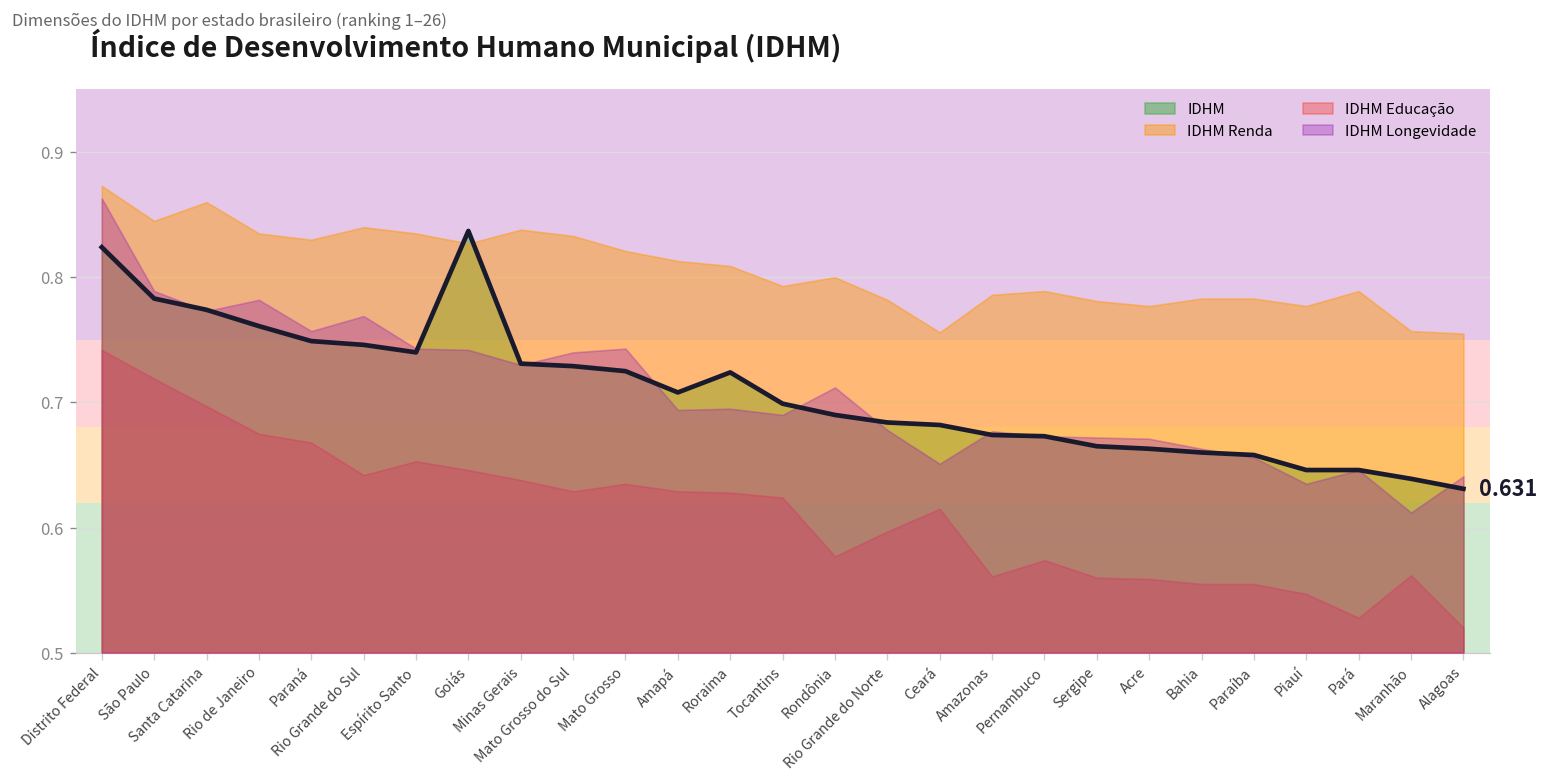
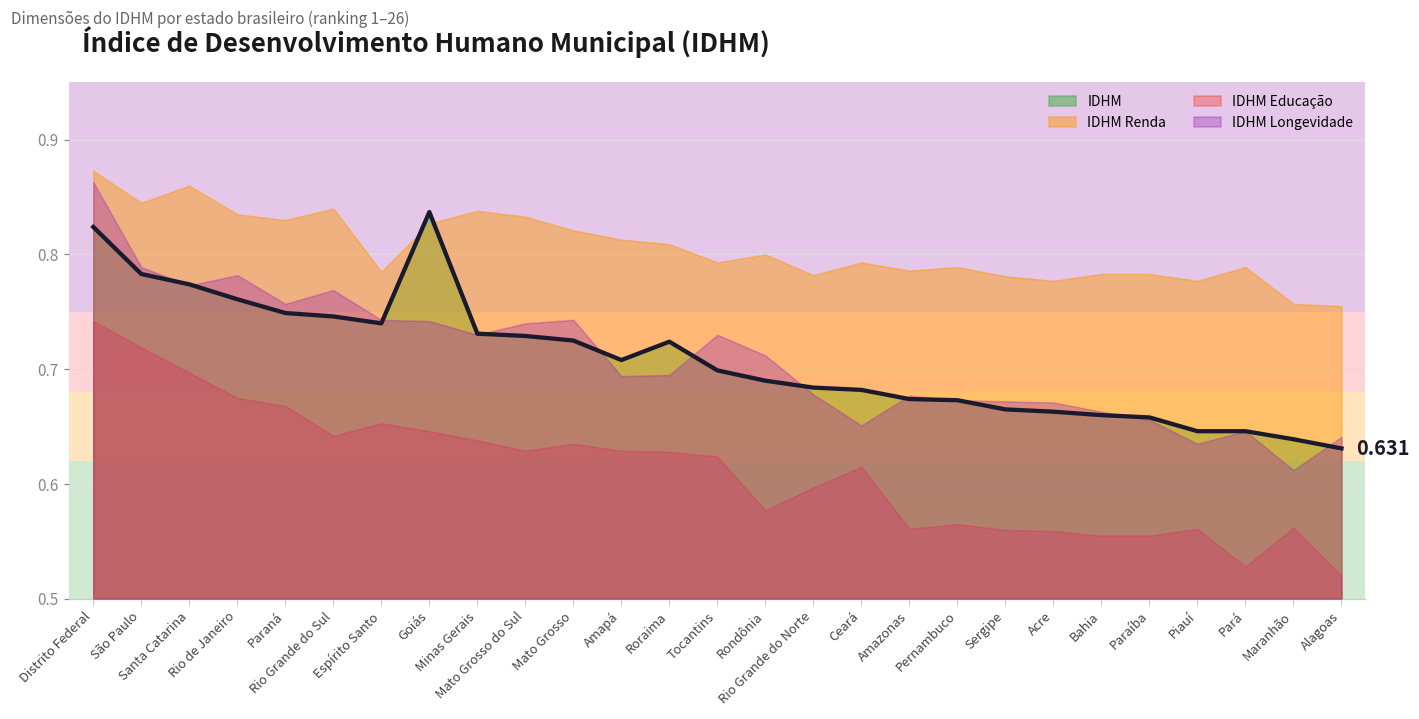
IDHM Renda, Espírito Santo: 0.835 -> 0.785
IDHM Longevidade, Tocantins: 0.69 -> 0.73
IDHM Renda, Ceará: 0.756 -> 0.793
IDHM Educação, Pernambuco: 0.574 -> 0.565
IDHM Educação, Piauí: 0.547 -> 0.561
